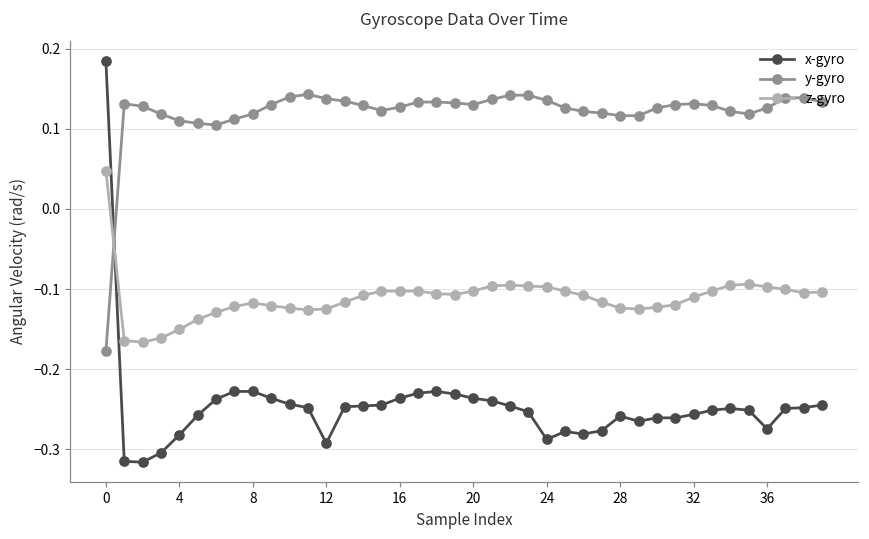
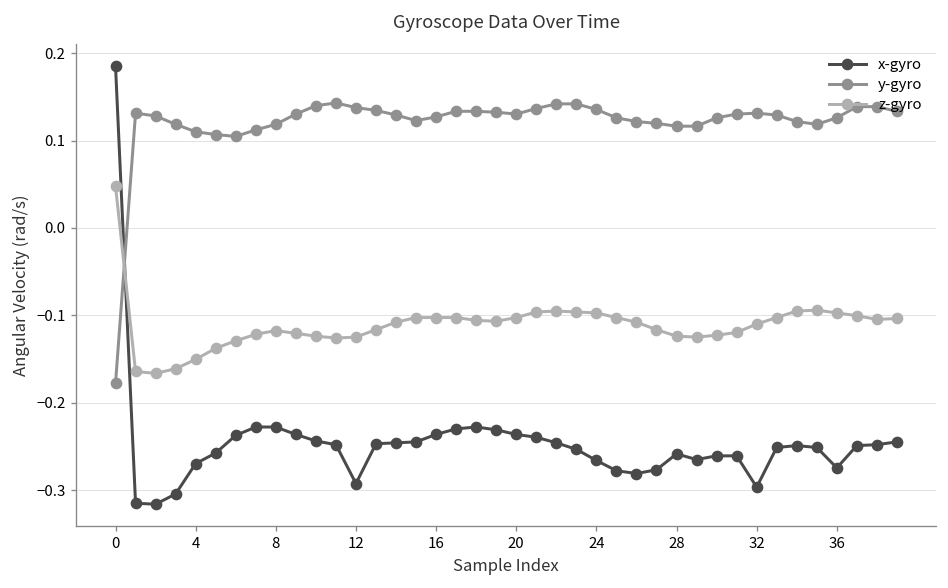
x-gyro, 4: -0.28 -> -0.27
x-gyro, 24: -0.29 -> -0.27
x-gyro, 32: -0.26 -> -0.30
